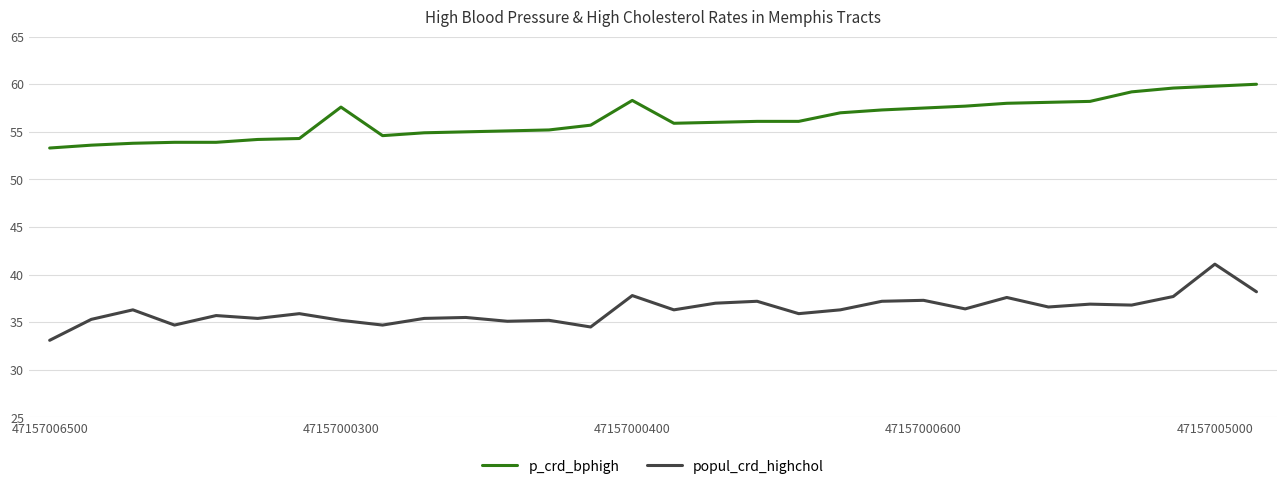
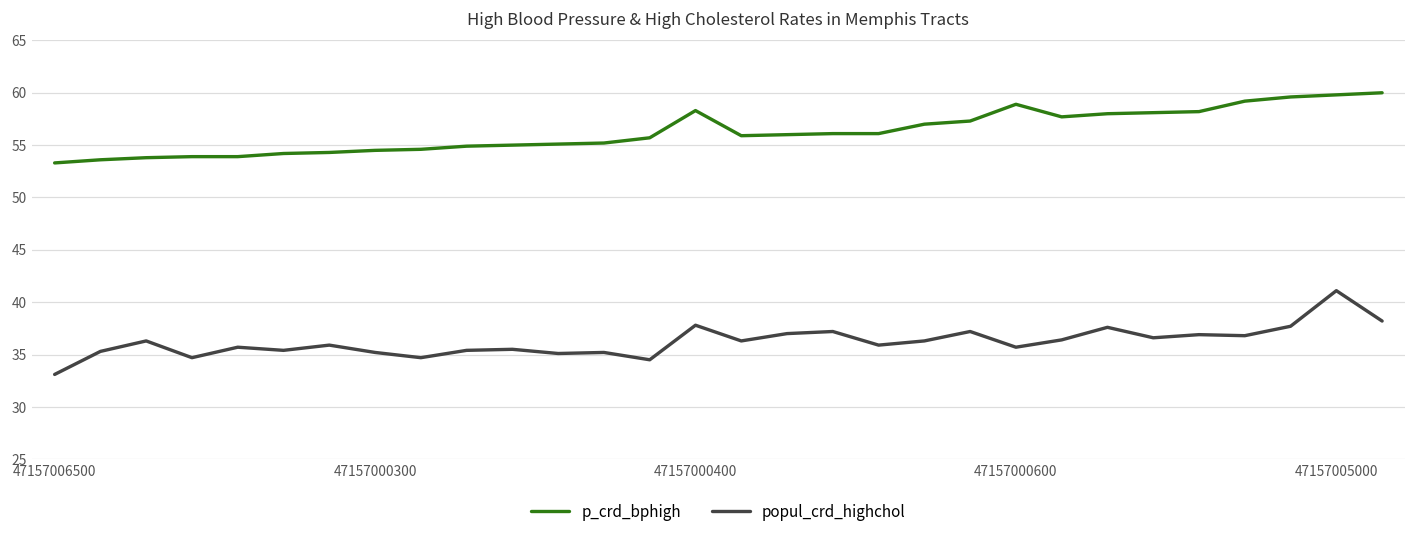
p_crd_bphigh, 47157000300: 58 -> 55
p_crd_bphigh, 47157000600: 58 -> 59
popul_crd_highchol, 47157000600: 37 -> 36
